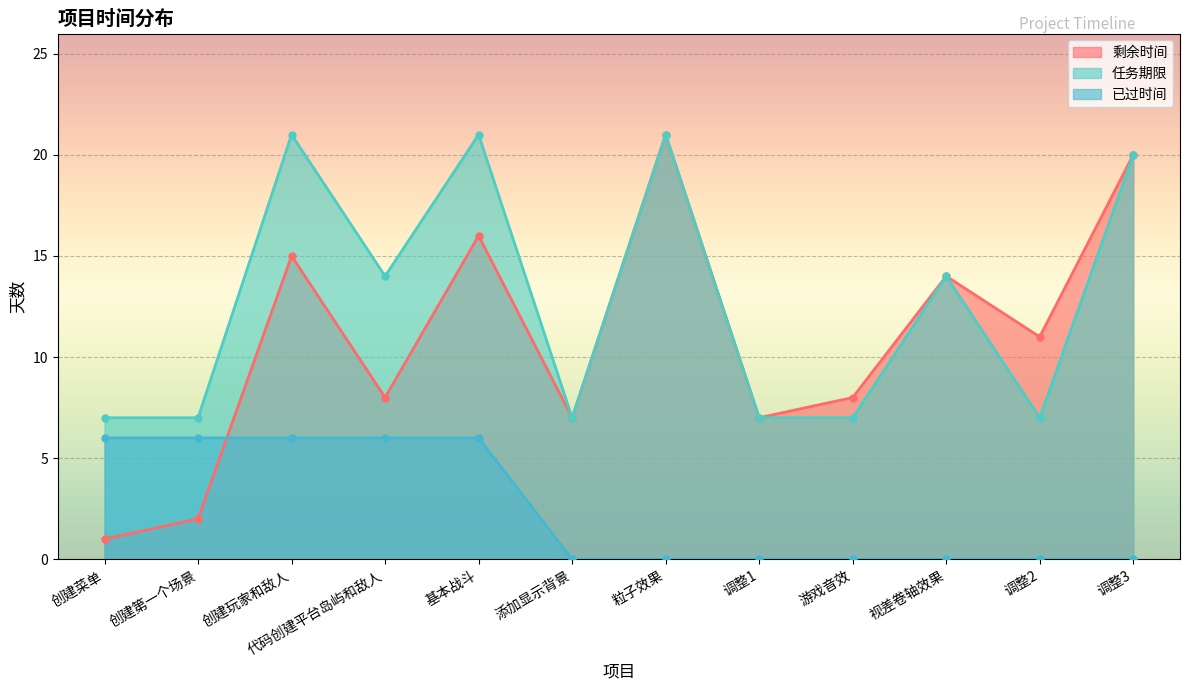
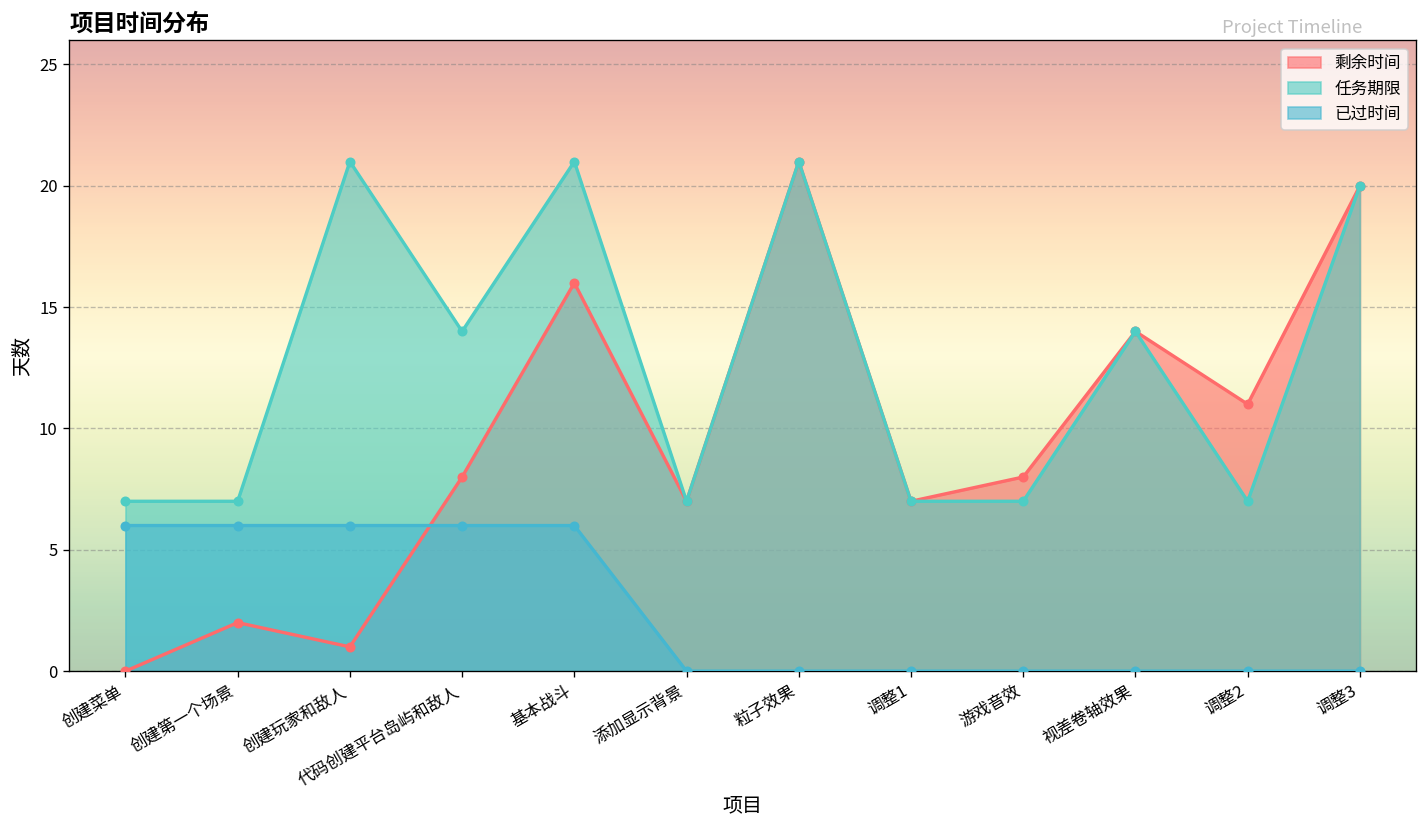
剩余时间, 创建菜单: 1 -> 0
剩余时间, 创建玩家和敌人: 15 -> 1
